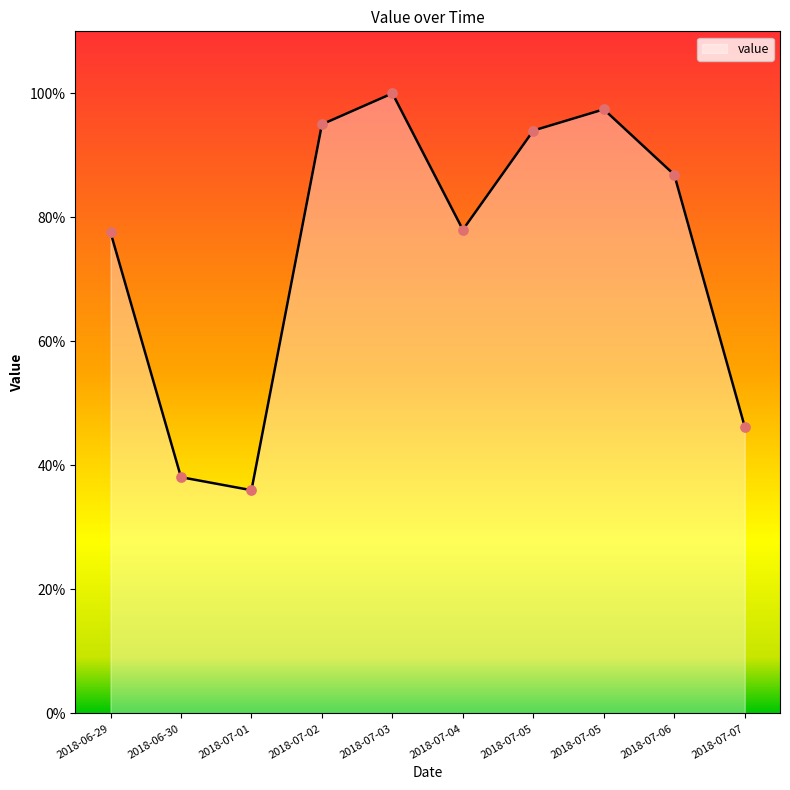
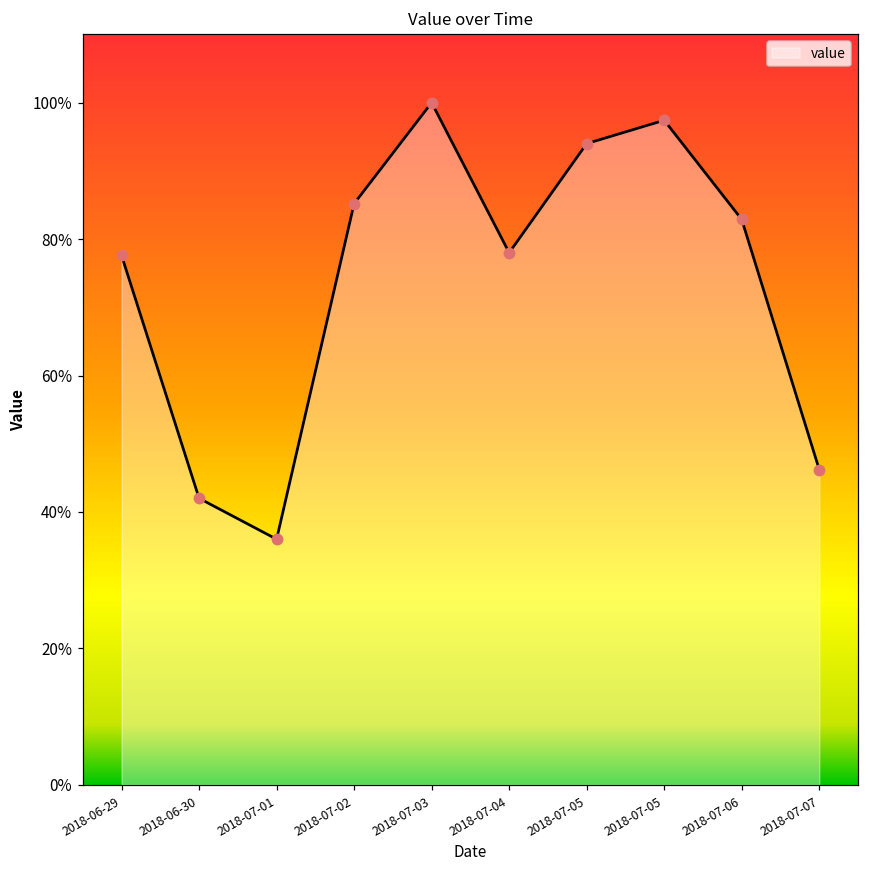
2018-06-30: 38% -> 42%
2018-07-02: 95% -> 85%
2018-07-06: 87% -> 83%
